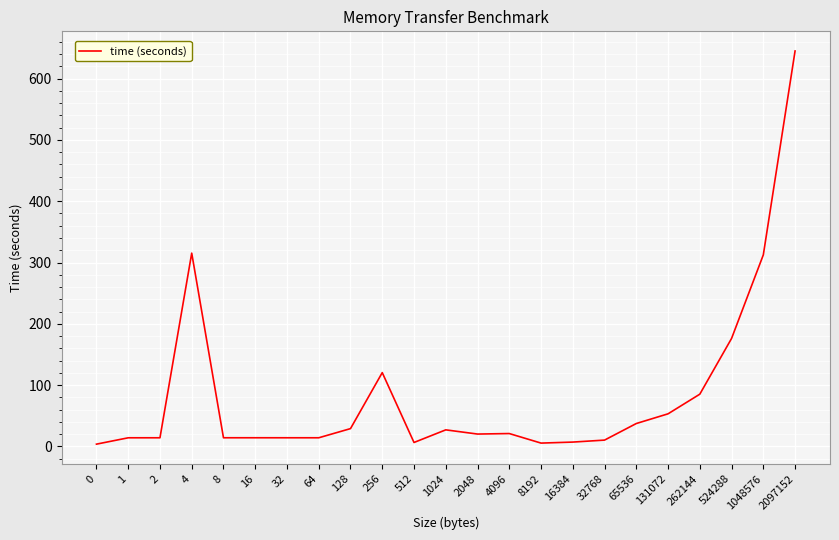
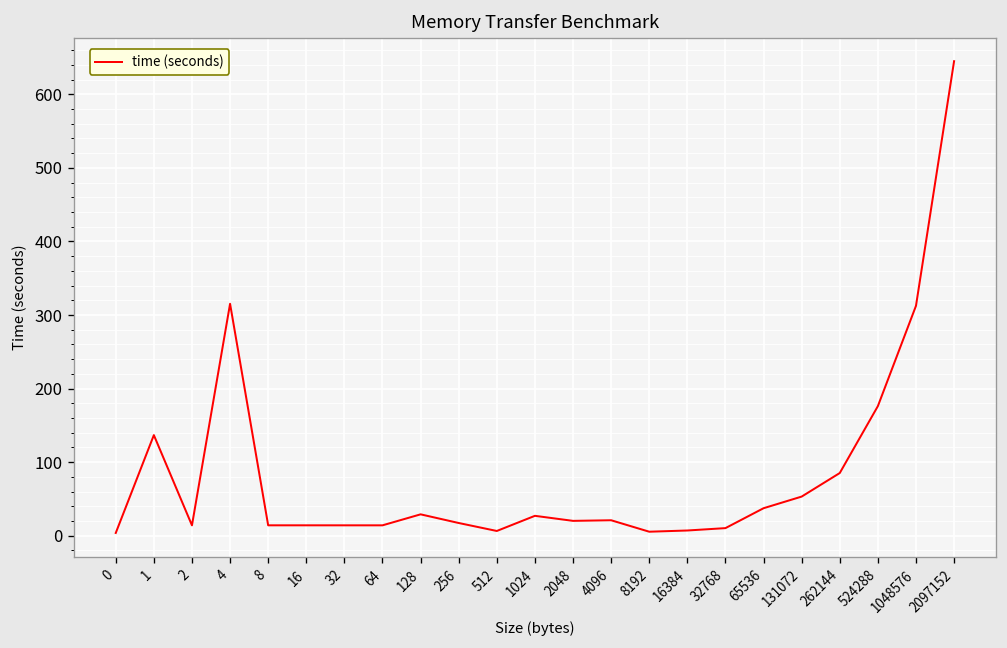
1: 10 -> 140
256: 120 -> 20
